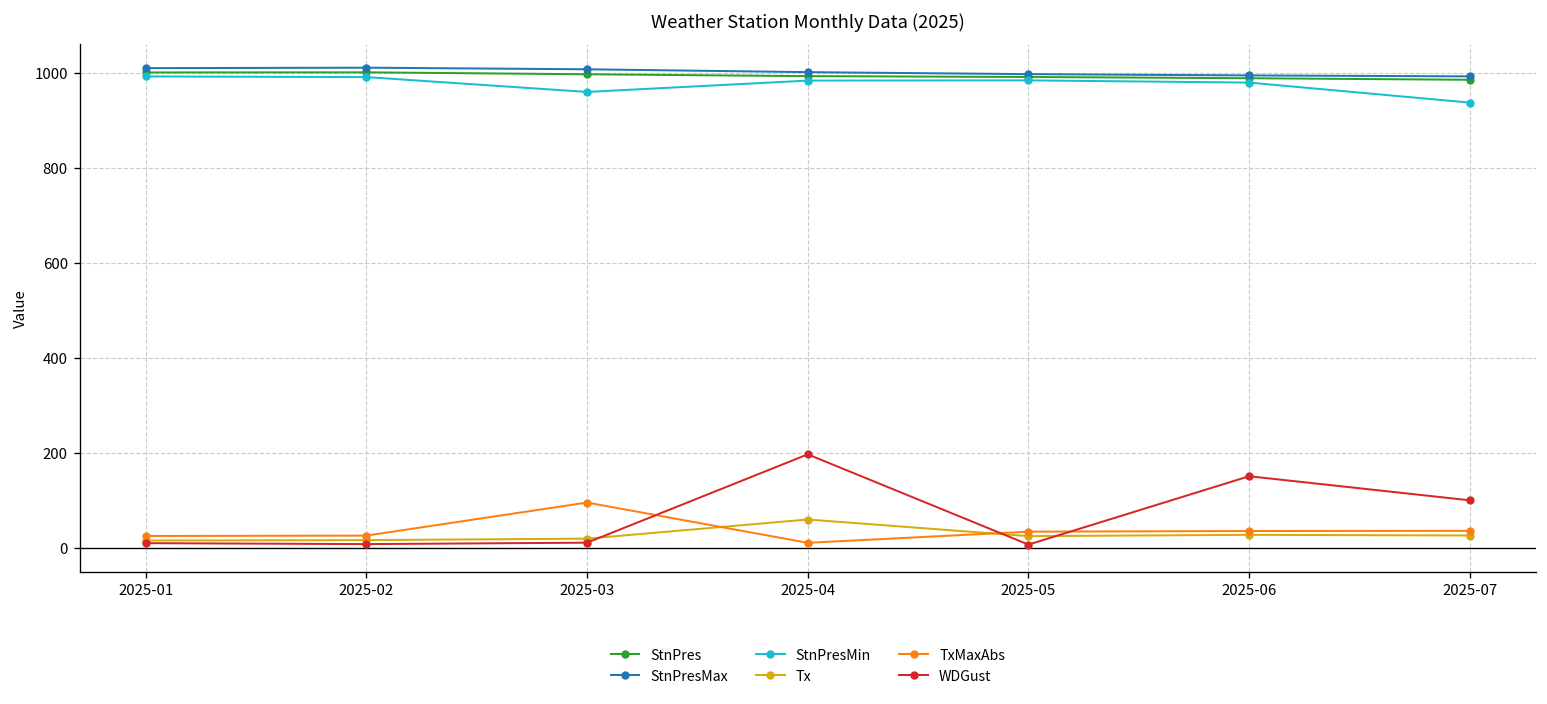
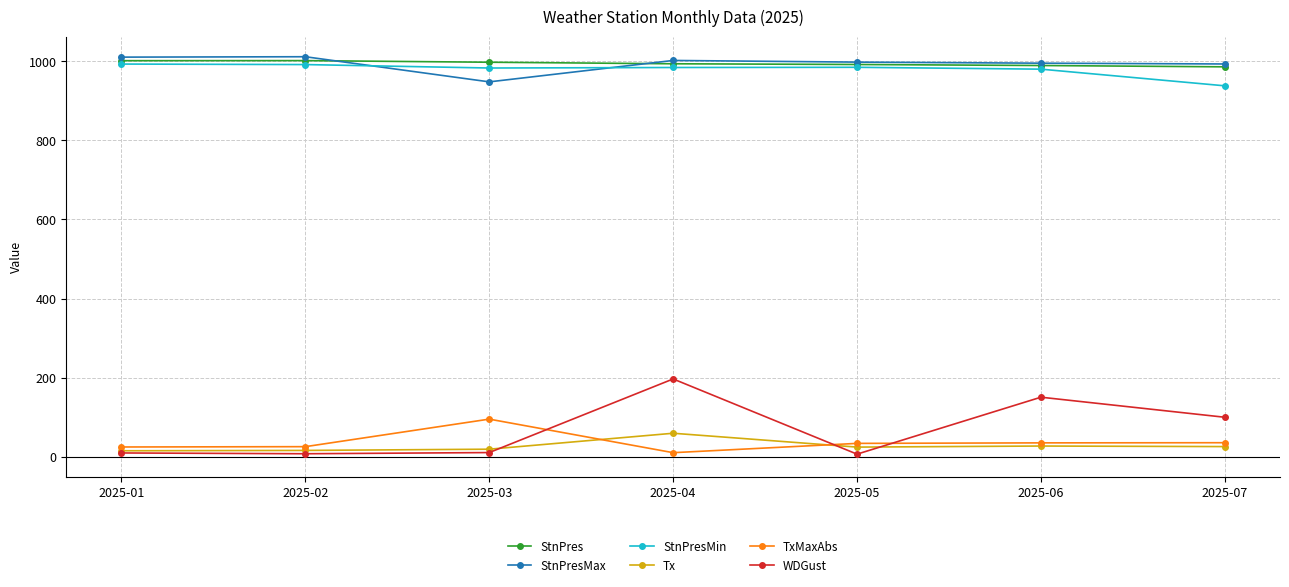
StnPresMax, 2025-03: 1010 -> 950
StnPresMin, 2025-03: 960 -> 980
